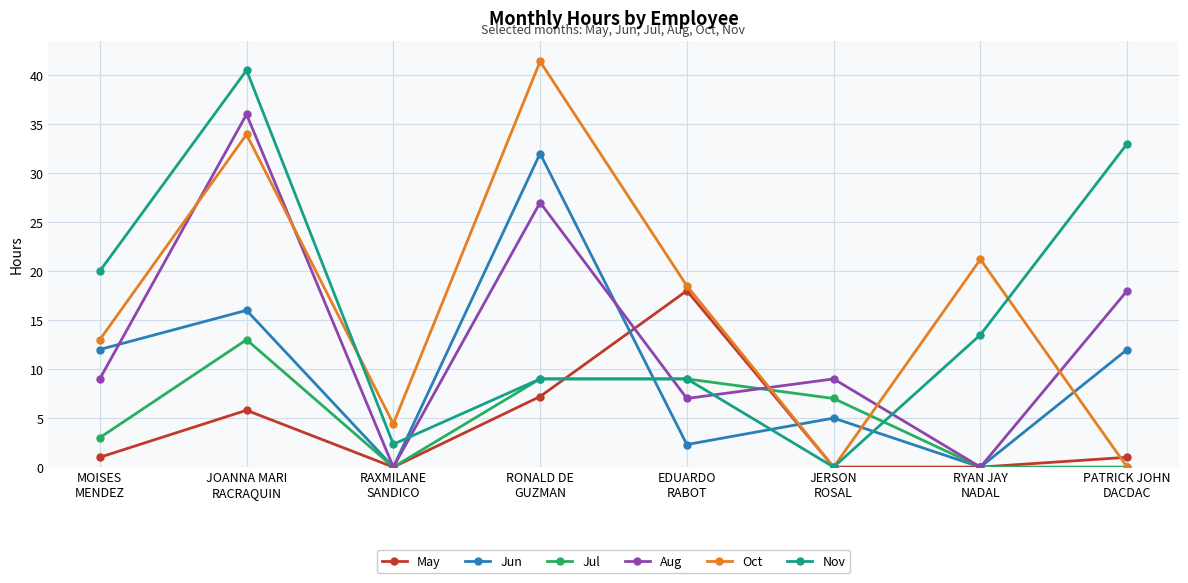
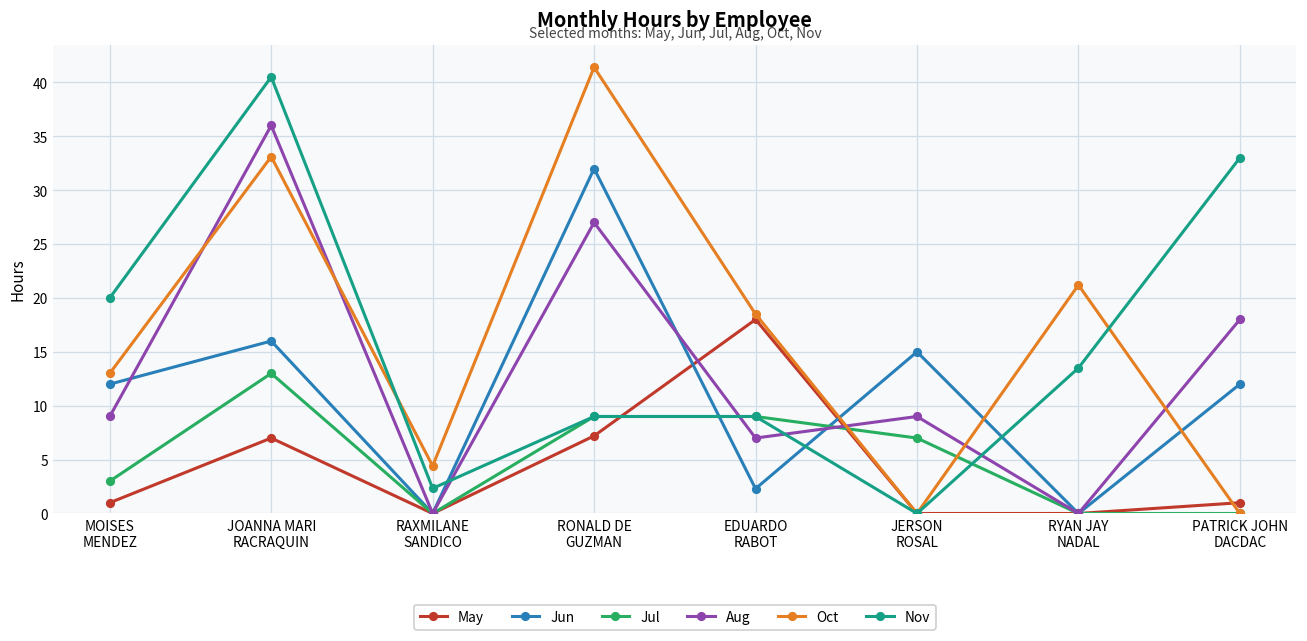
May, JOANNA MARI RACRAQUIN: 6 -> 7
Oct, JOANNA MARI RACRAQUIN: 34 -> 33
Jun, JERSON ROSAL: 5 -> 15
